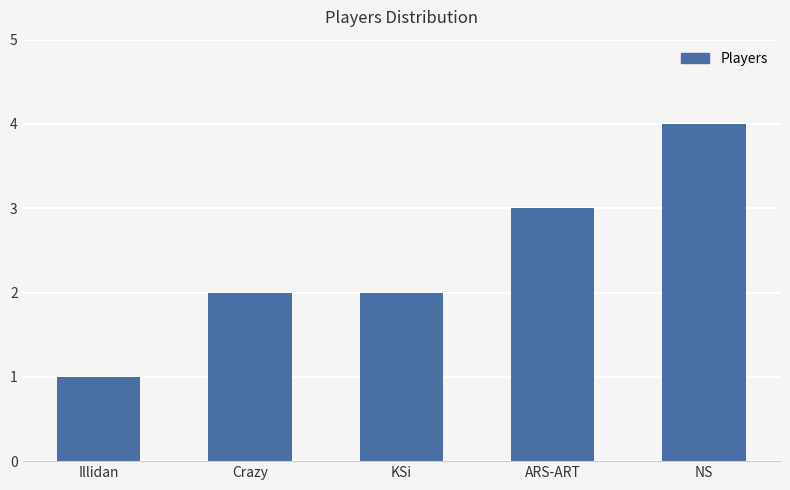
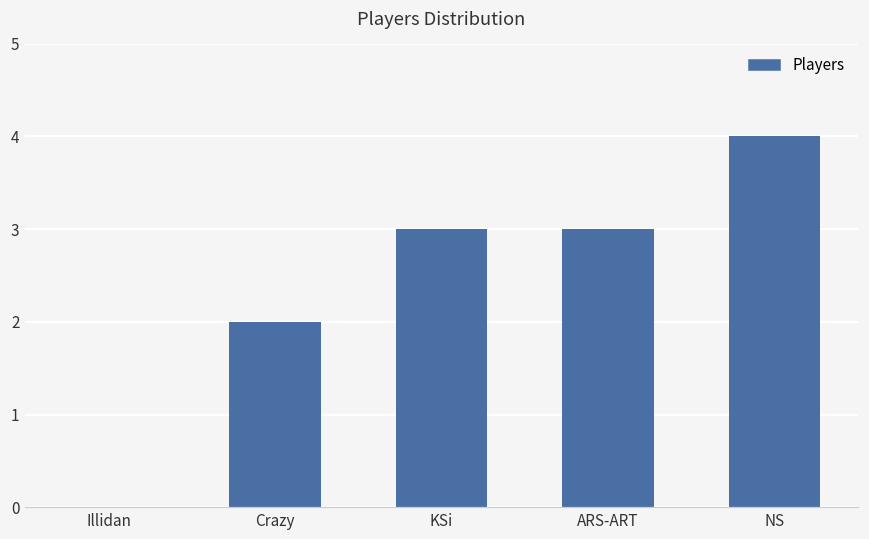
Illidan: 1 -> 0
KSi: 2 -> 3
